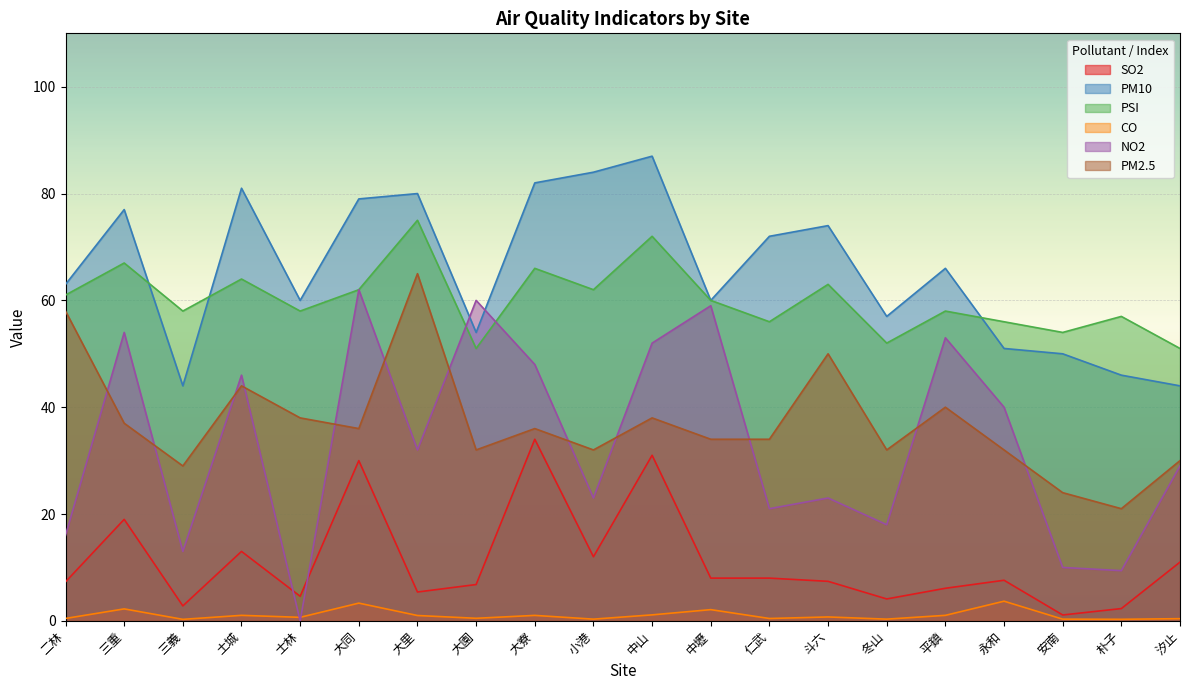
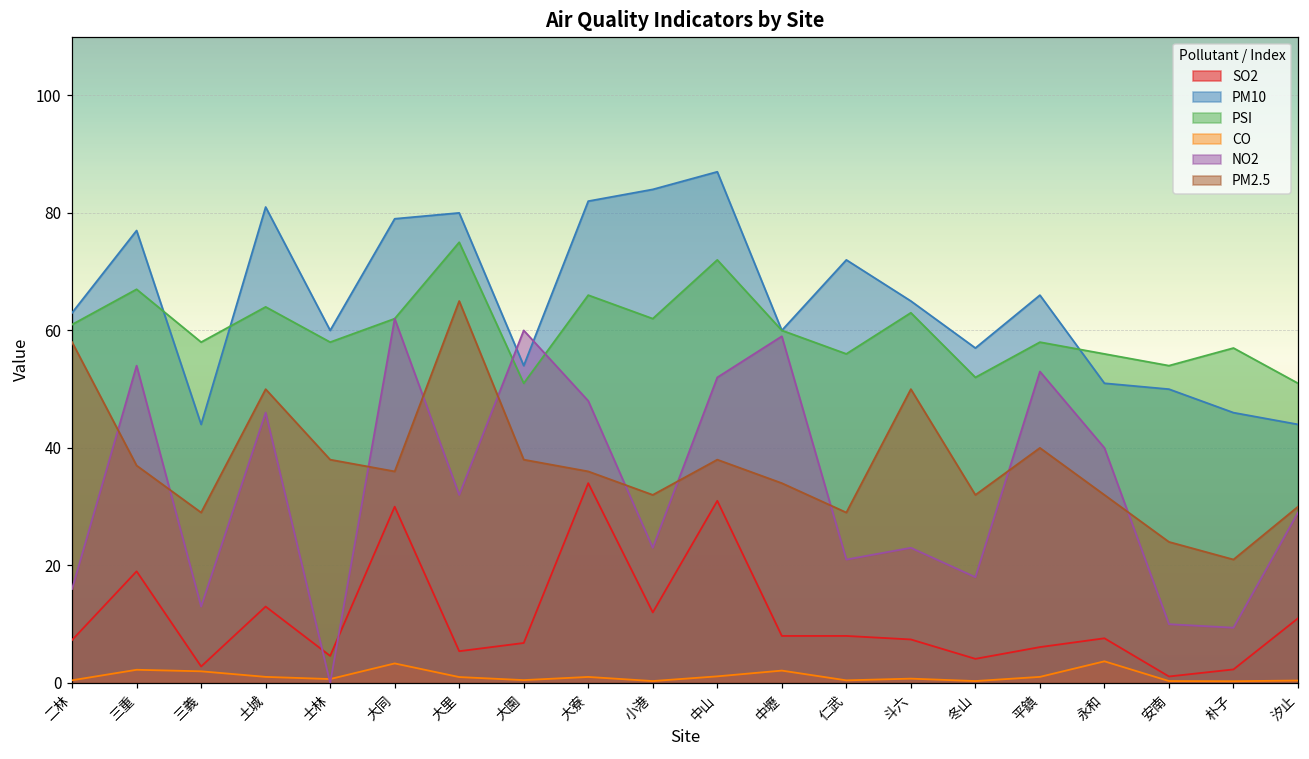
CO, 三義: 0 -> 2
PM2.5, 土城: 44 -> 50
PM2.5, 大園: 32 -> 38
PM2.5, 仁武: 34 -> 29
PM10, 斗六: 74 -> 65
